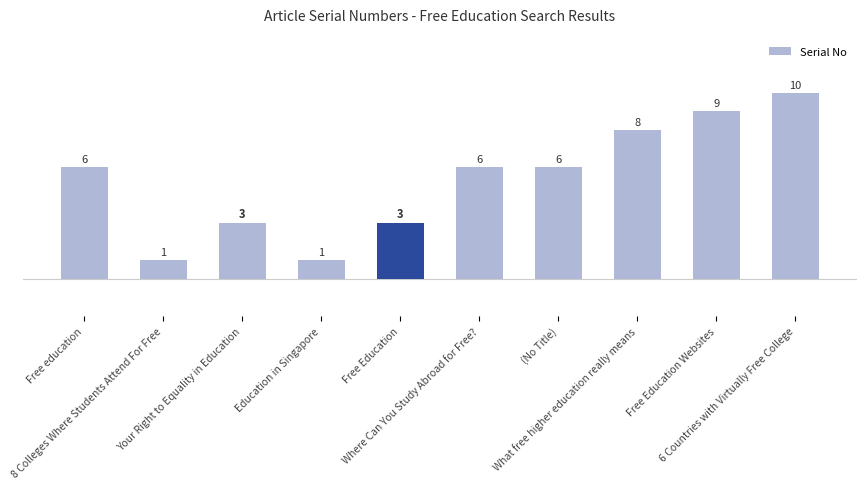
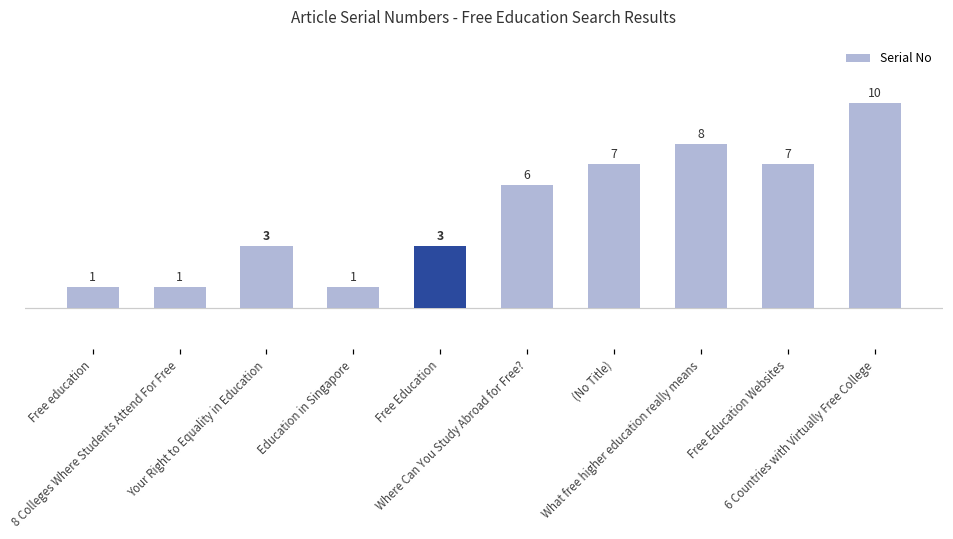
Free education: 6 -> 1
(No Title): 6 -> 7
Free Education Websites: 9 -> 7
